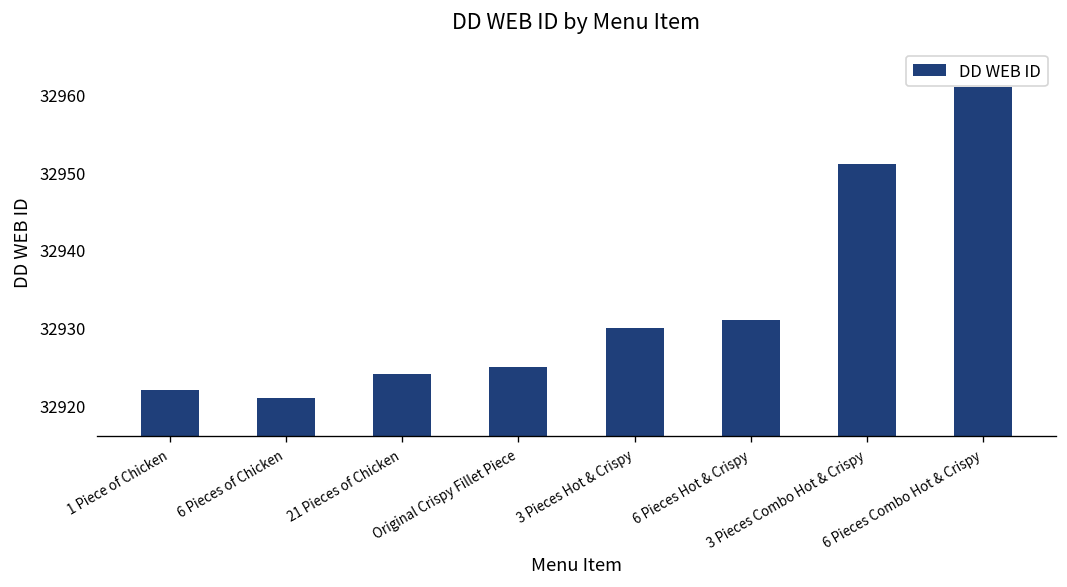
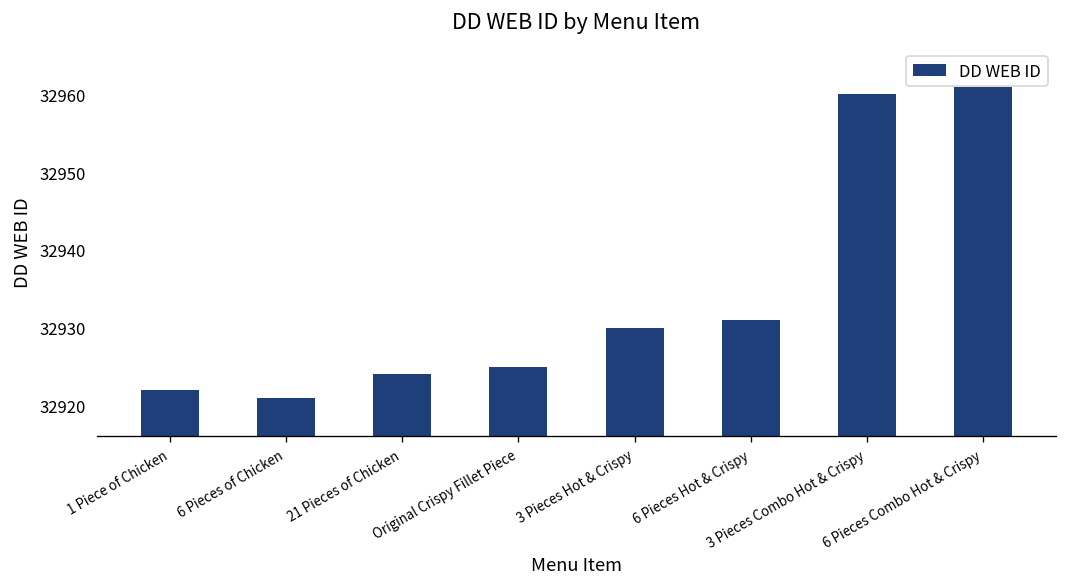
3 Pieces Combo Hot & Crispy: 32951 -> 32960
